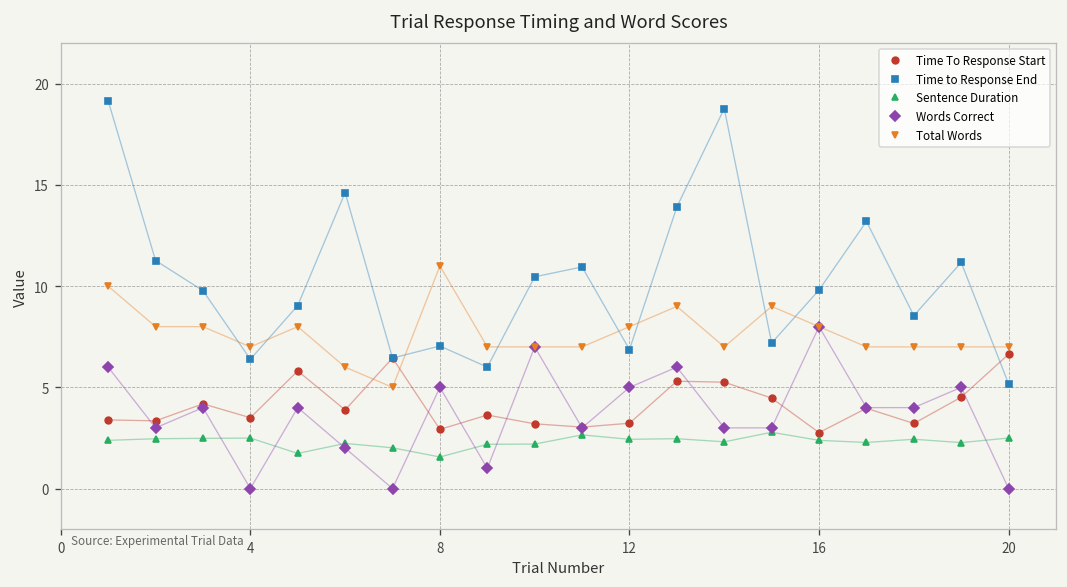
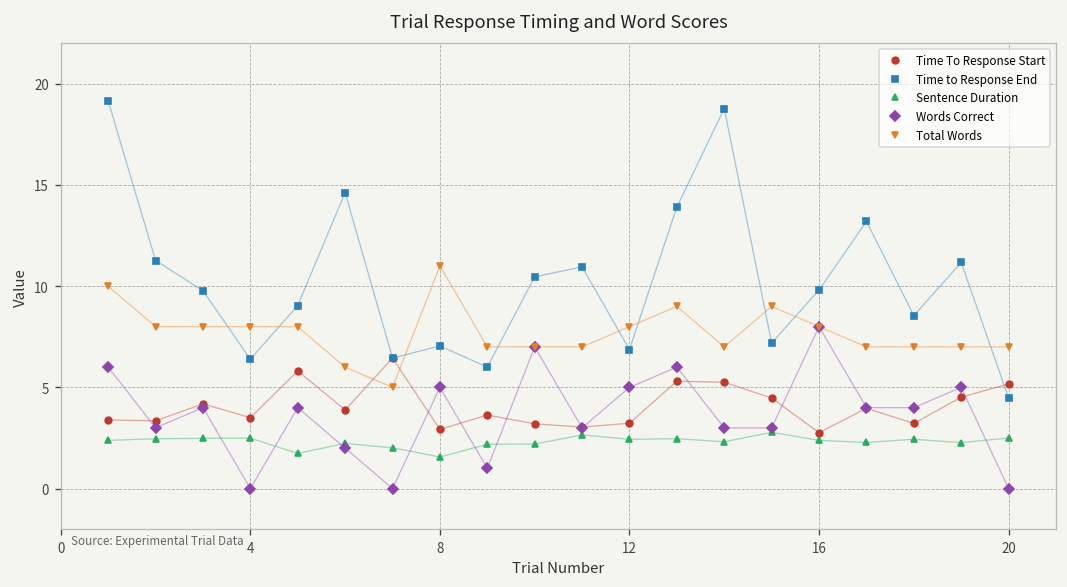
Total Words, 4: 7 -> 8
Time To Response Start, 20: 6.6 -> 5.2
Time to Response End, 20: 5.2 -> 4.5
